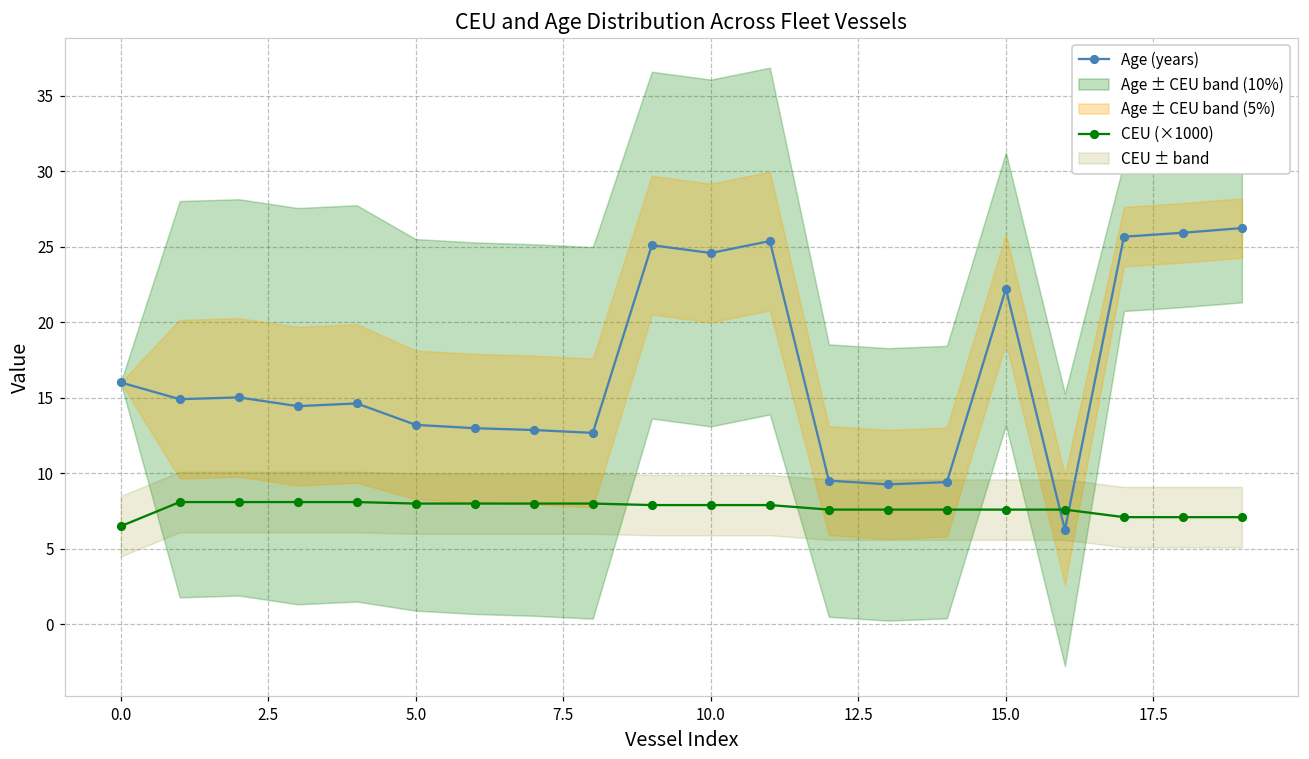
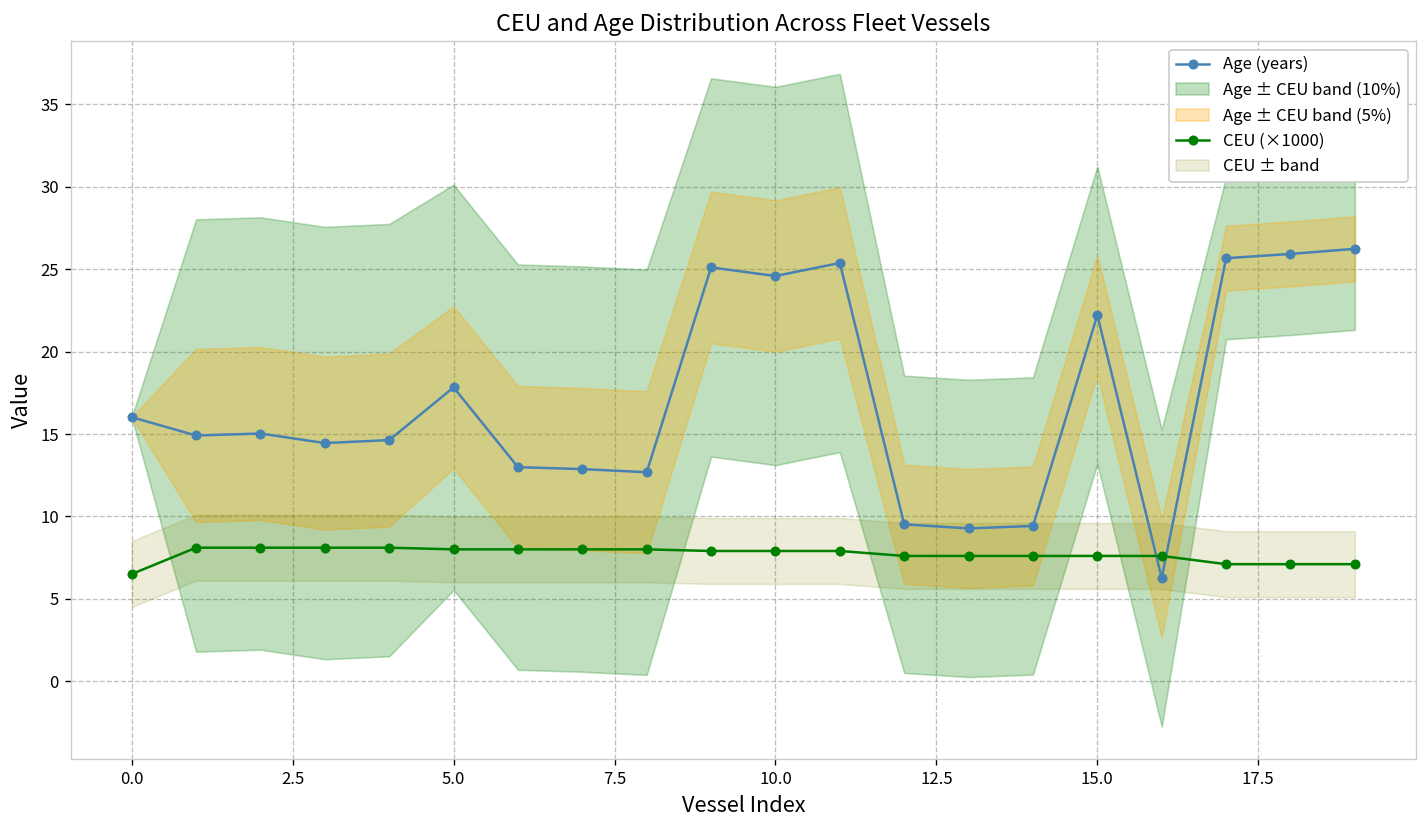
Age (years), 5.0: 13.2 -> 17.8
